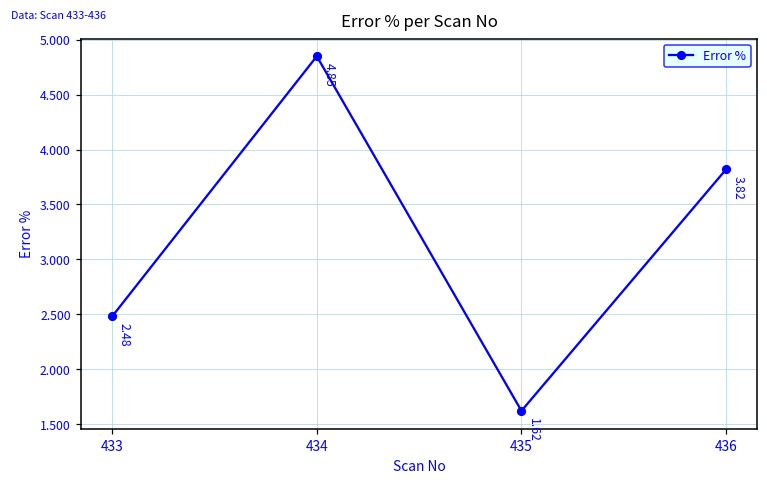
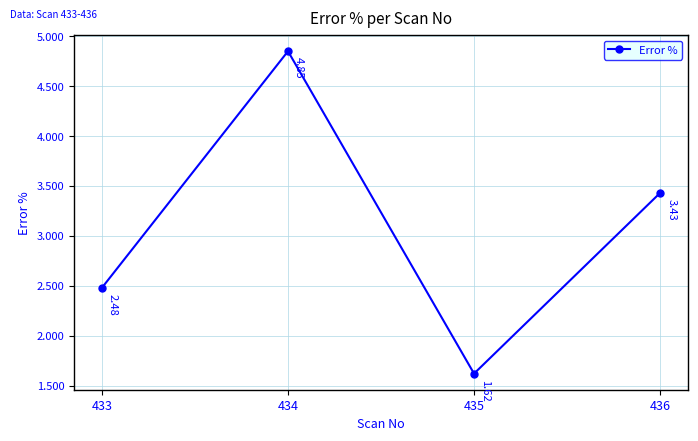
436: 3.82 -> 3.43
